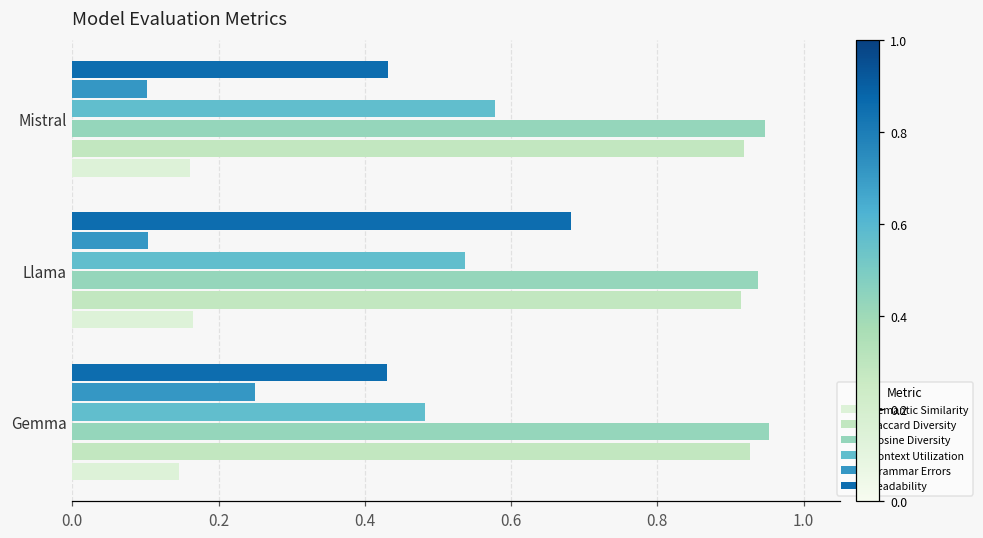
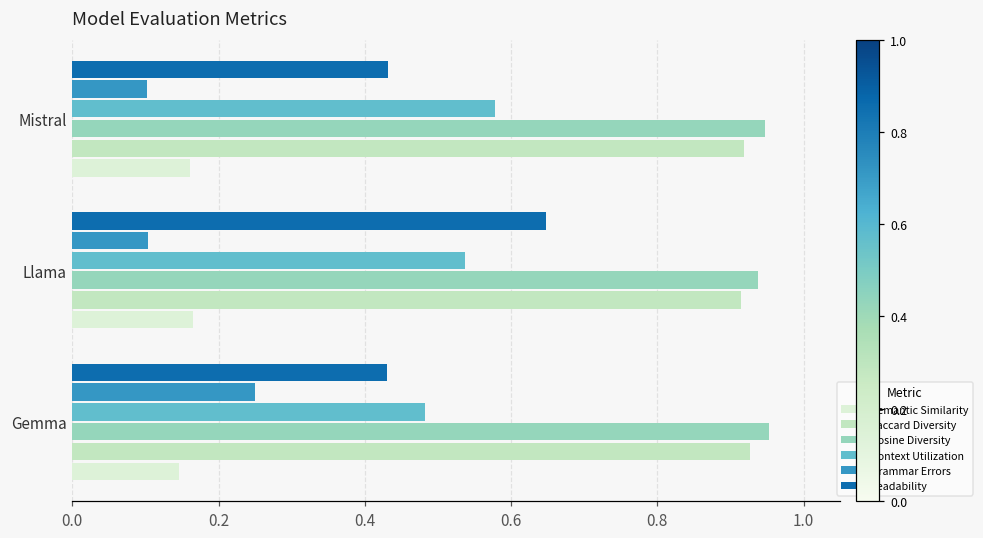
Readability, Llama: 0.68 -> 0.65
